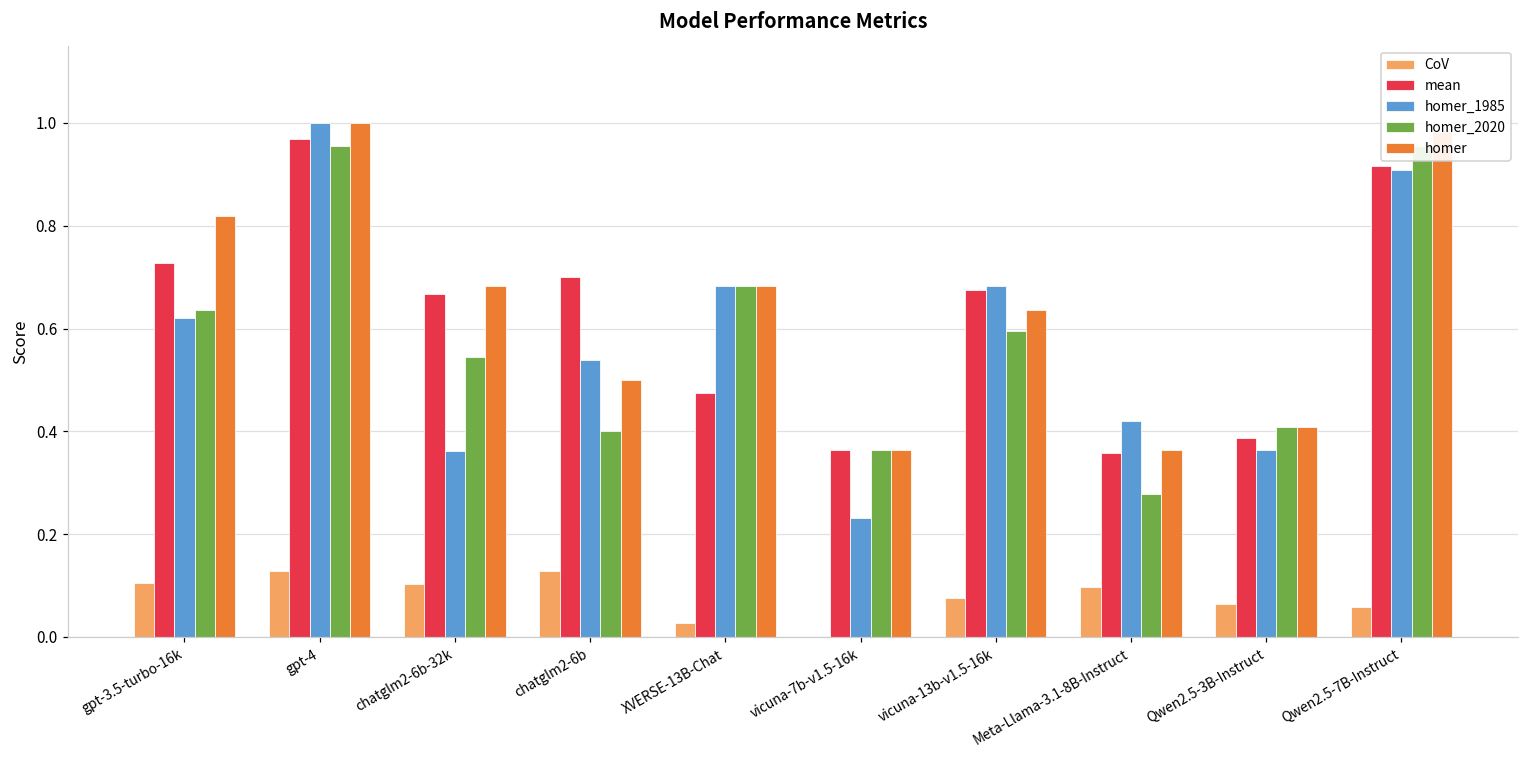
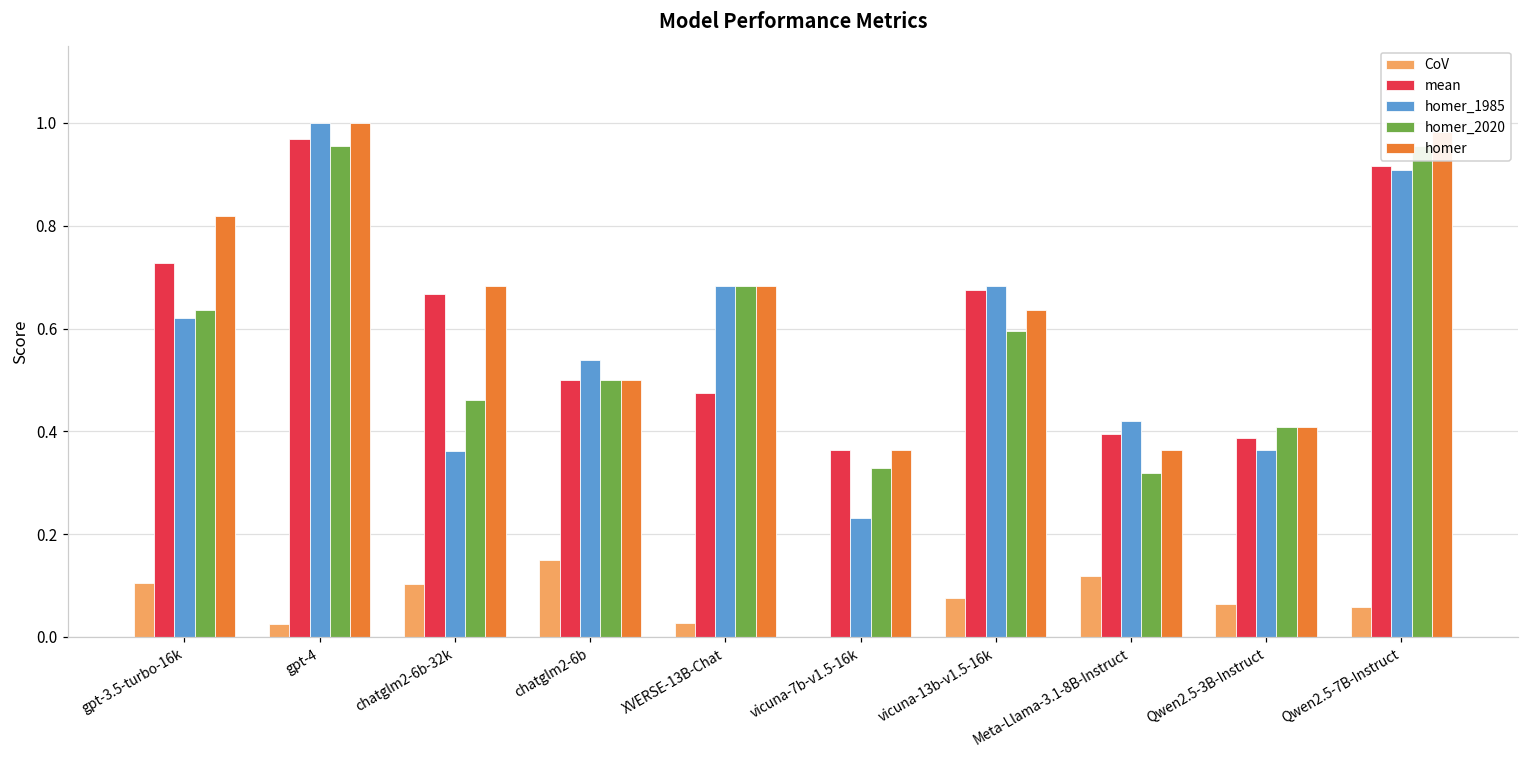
CoV, gpt-4: 0.13 -> 0.02
homer_2020, chatglm2-6b-32k: 0.55 -> 0.46
CoV, chatglm2-6b: 0.13 -> 0.15
mean, chatglm2-6b: 0.7 -> 0.5
homer_2020, chatglm2-6b: 0.4 -> 0.5
homer_2020, vicuna-7b-v1.5-16k: 0.36 -> 0.33
CoV, Meta-Llama-3.1-8B-Instruct: 0.10 -> 0.12
mean, Meta-Llama-3.1-8B-Instruct: 0.36 -> 0.39
homer_2020, Meta-Llama-3.1-8B-Instruct: 0.28 -> 0.32
